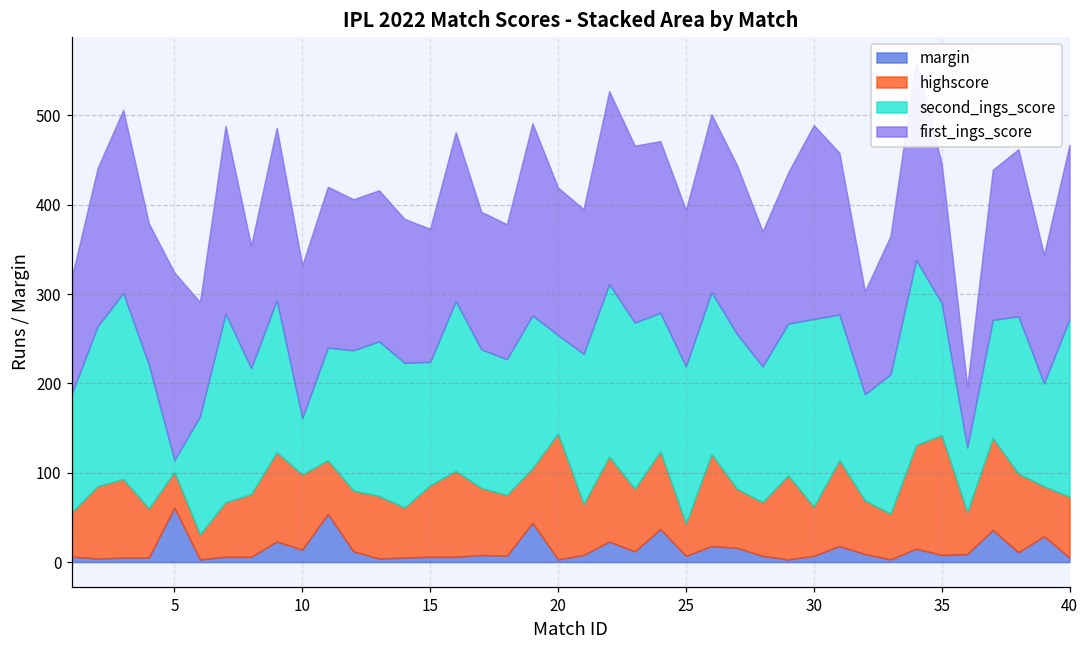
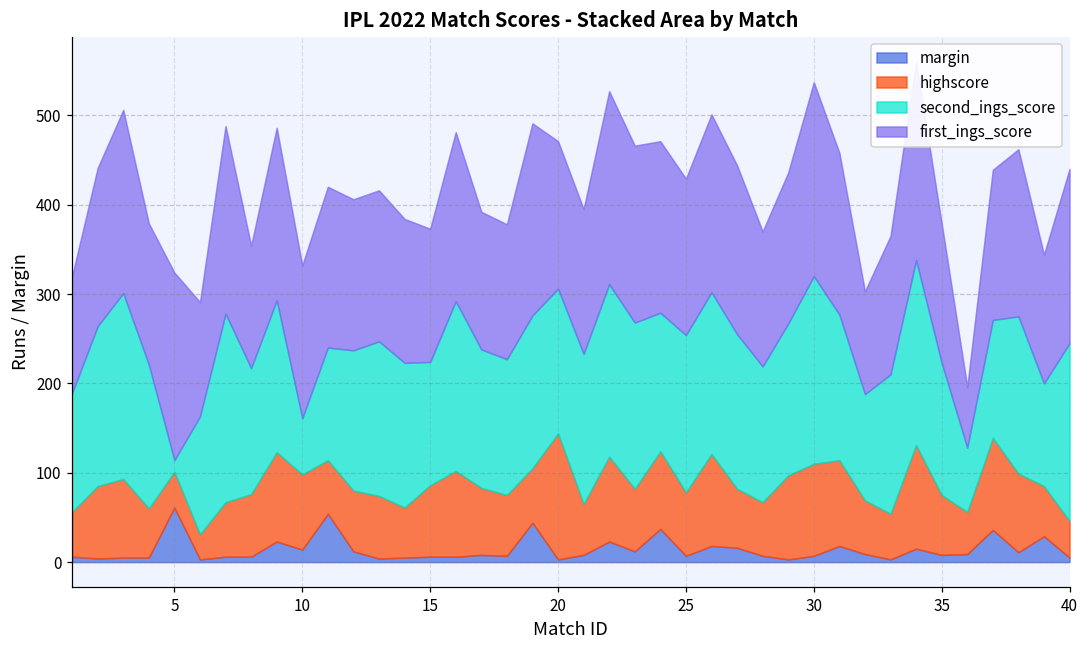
second_ings_score, 20: 110 -> 160
highscore, 25: 40 -> 70
highscore, 30: 60 -> 100
highscore, 35: 130 -> 70
highscore, 40: 70 -> 40
